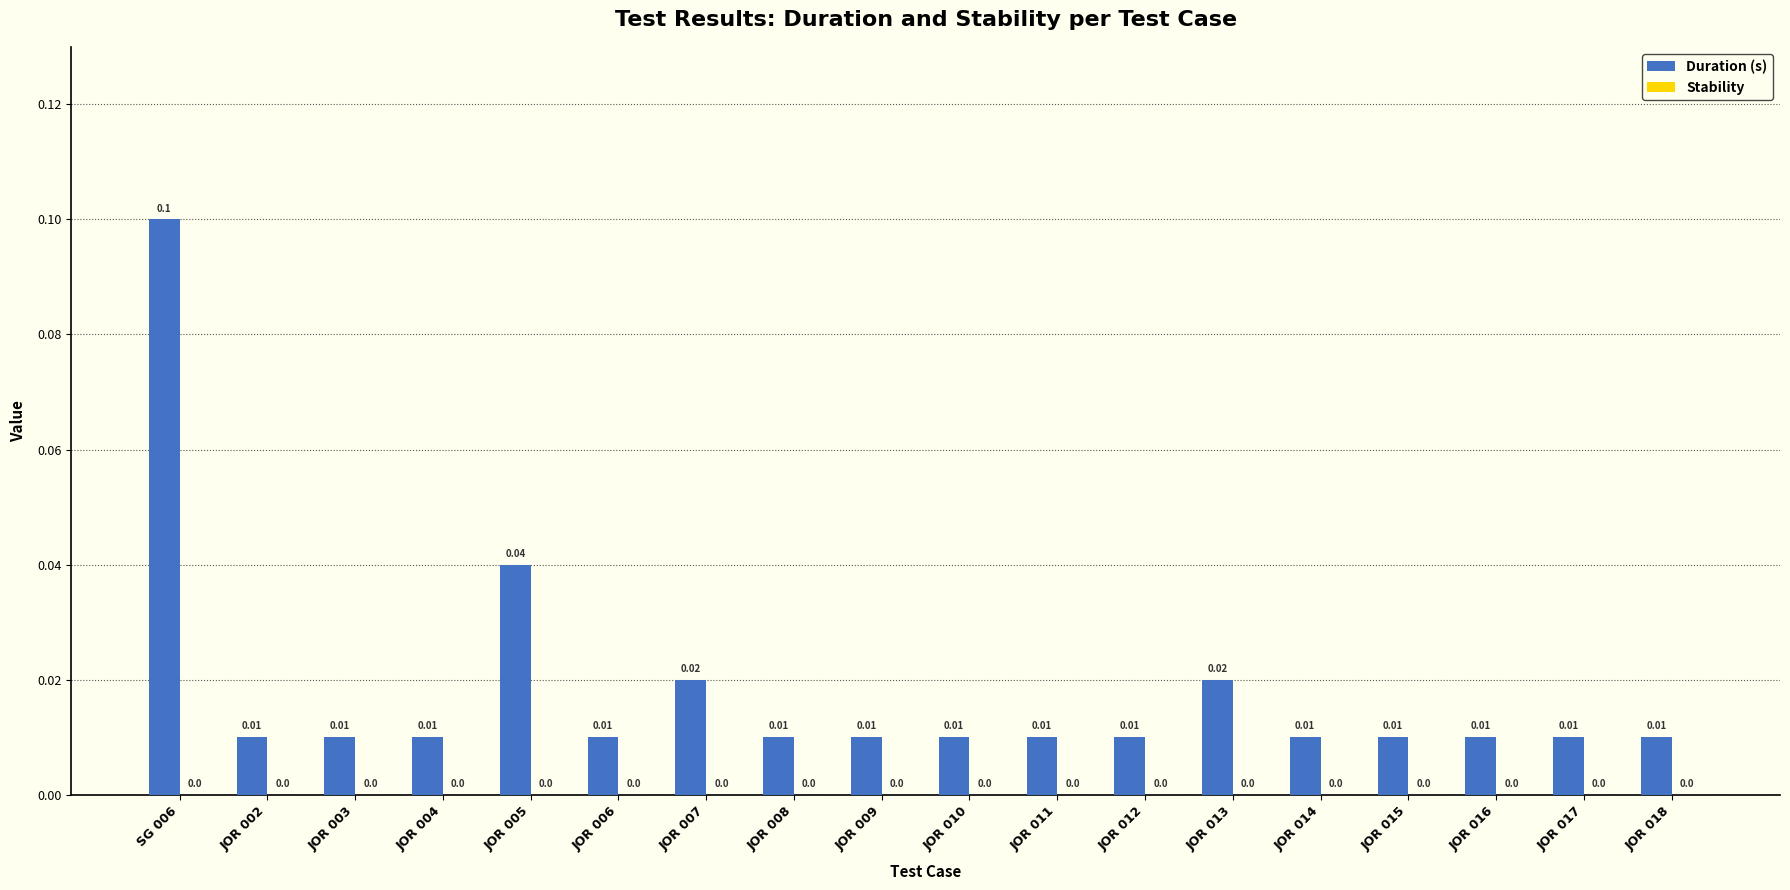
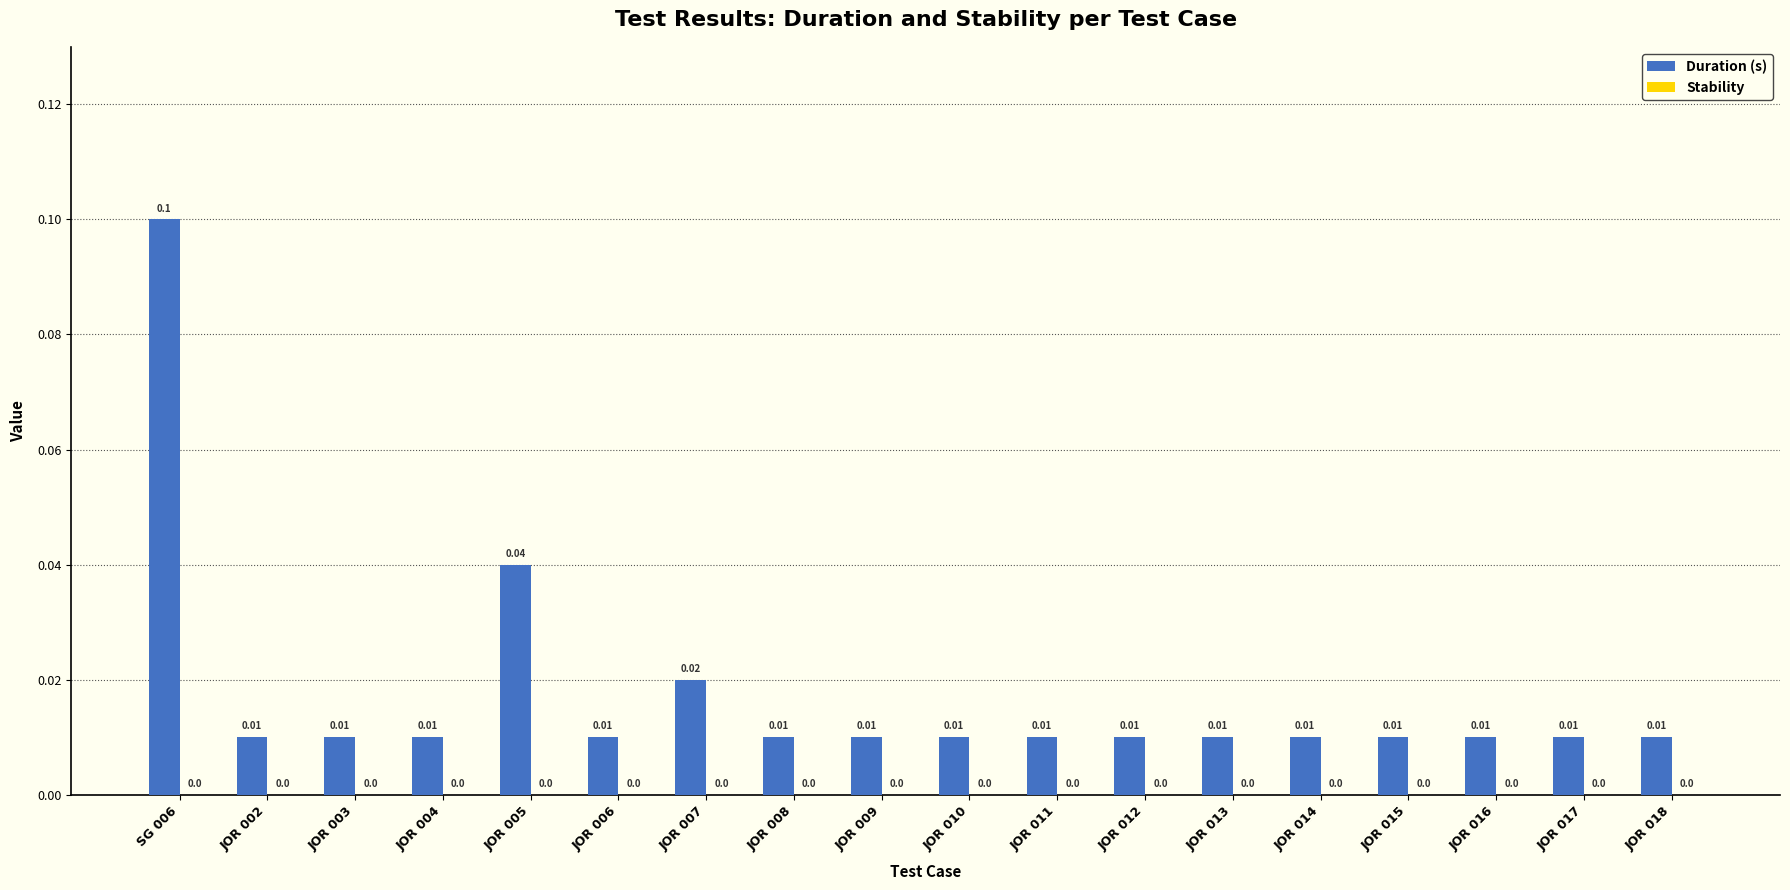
Duration (s), JOR 013: 0.02 -> 0.01
